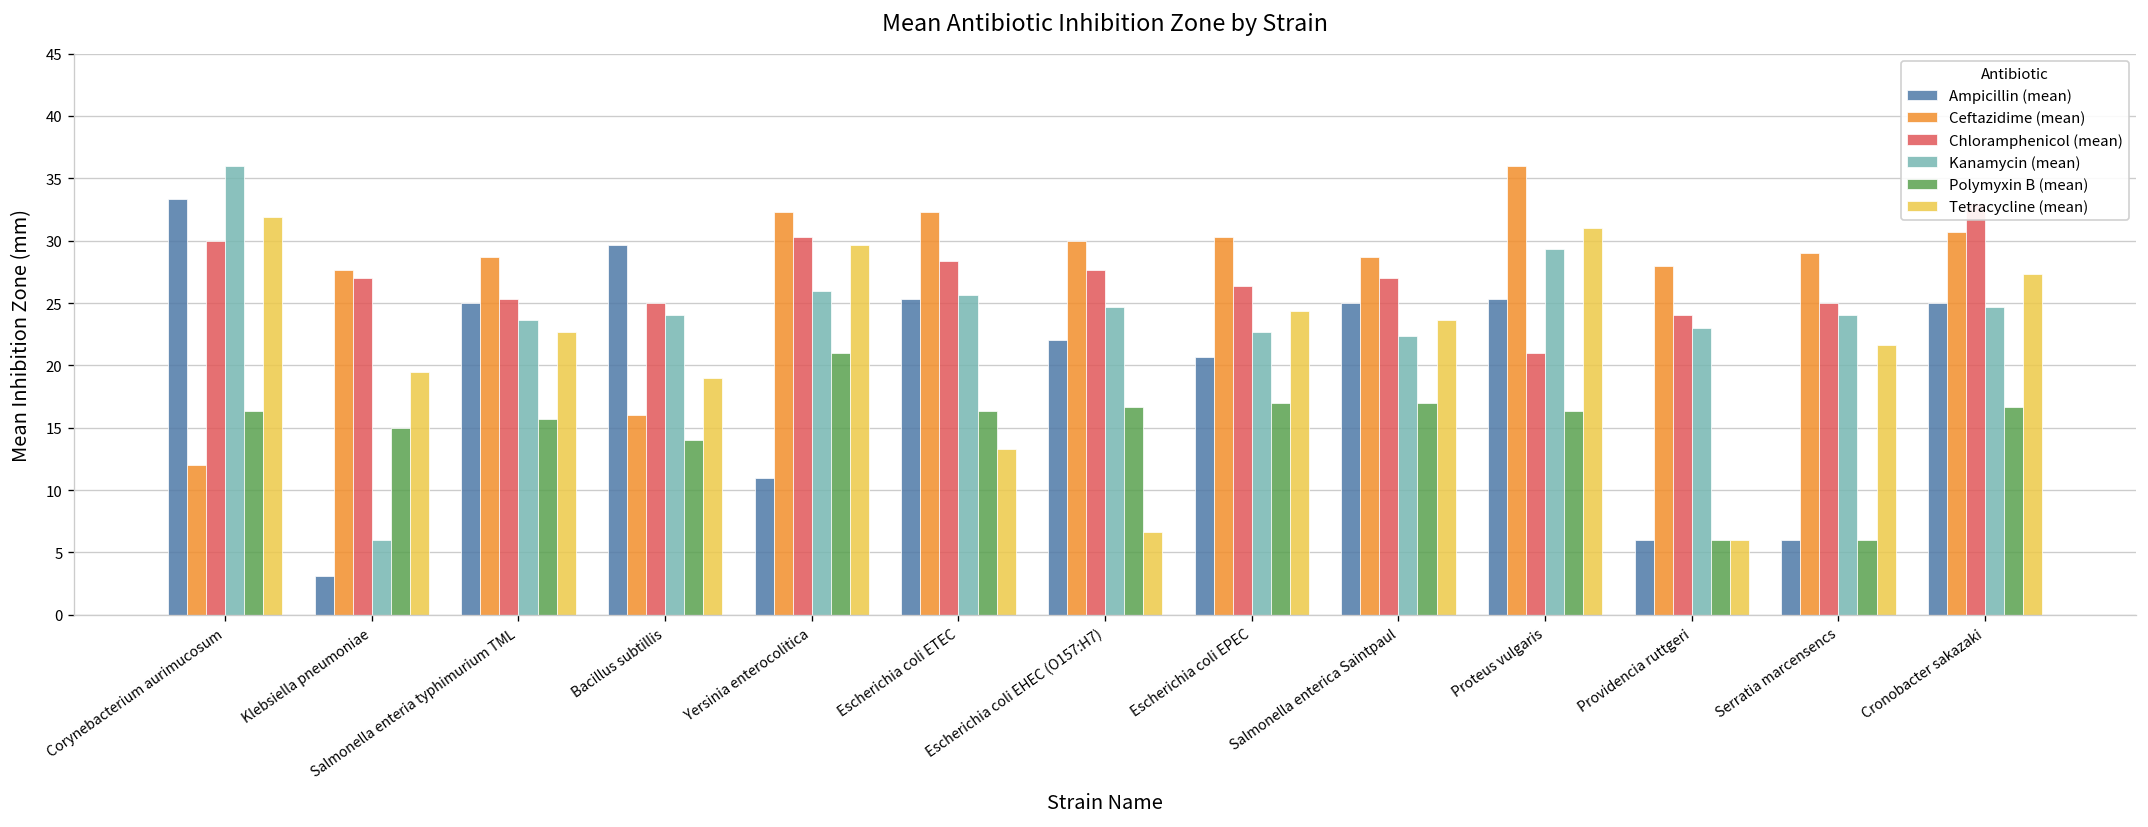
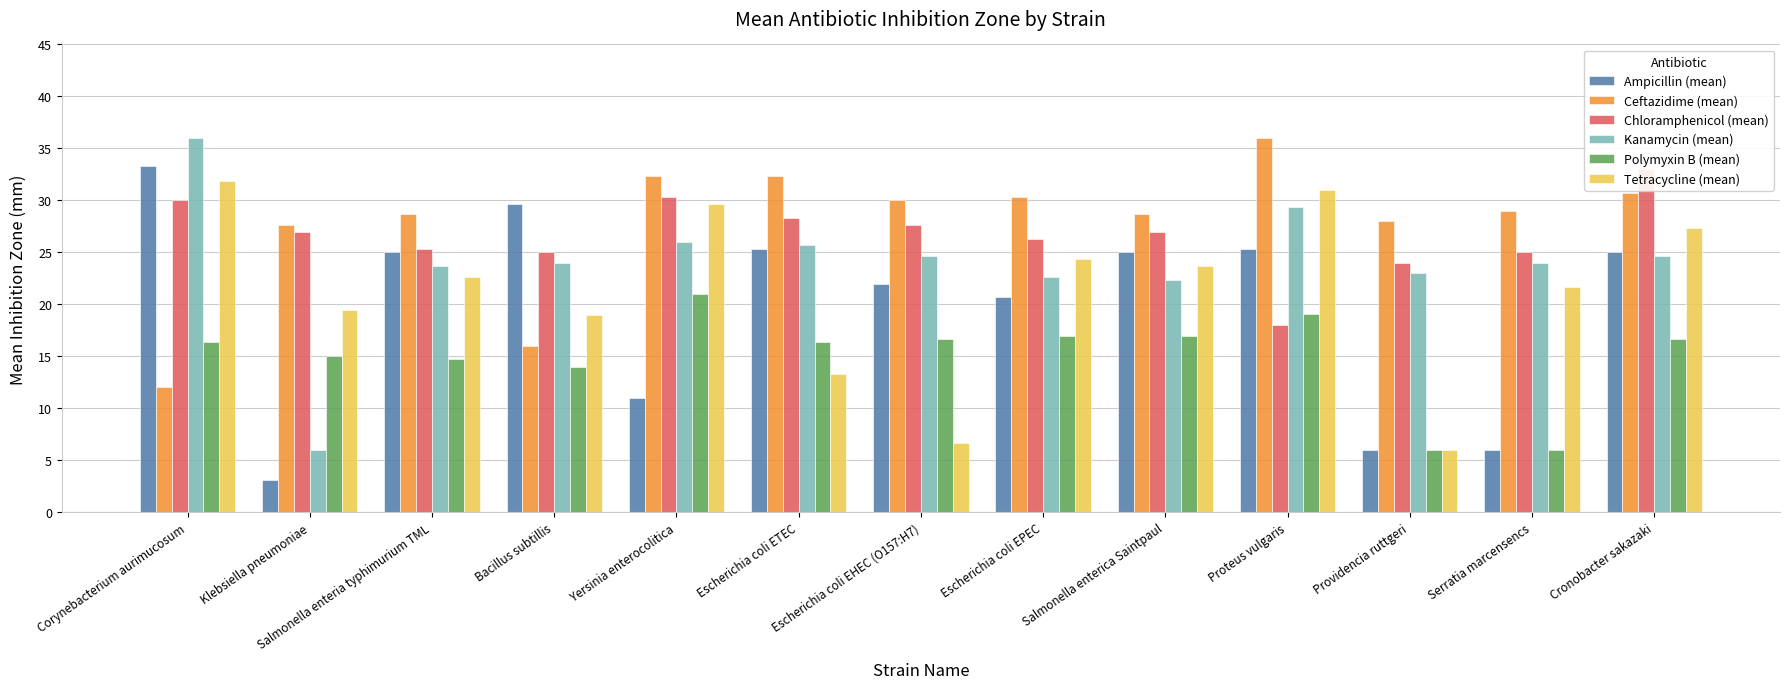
Polymyxin B (mean), Salmonella enteria typhimurium TML: 15.7 -> 14.7
Chloramphenicol (mean), Proteus vulgaris: 21 -> 18
Polymyxin B (mean), Proteus vulgaris: 16.3 -> 19.1
